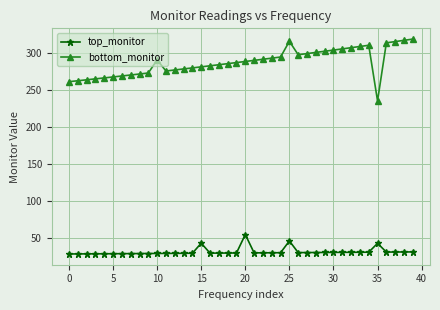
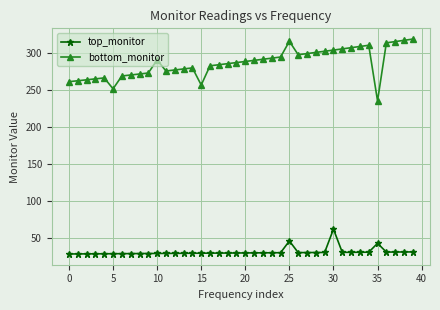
bottom_monitor, 5: 270 -> 250
top_monitor, 15: 40 -> 30
bottom_monitor, 15: 280 -> 260
top_monitor, 20: 60 -> 30
top_monitor, 30: 30 -> 60
